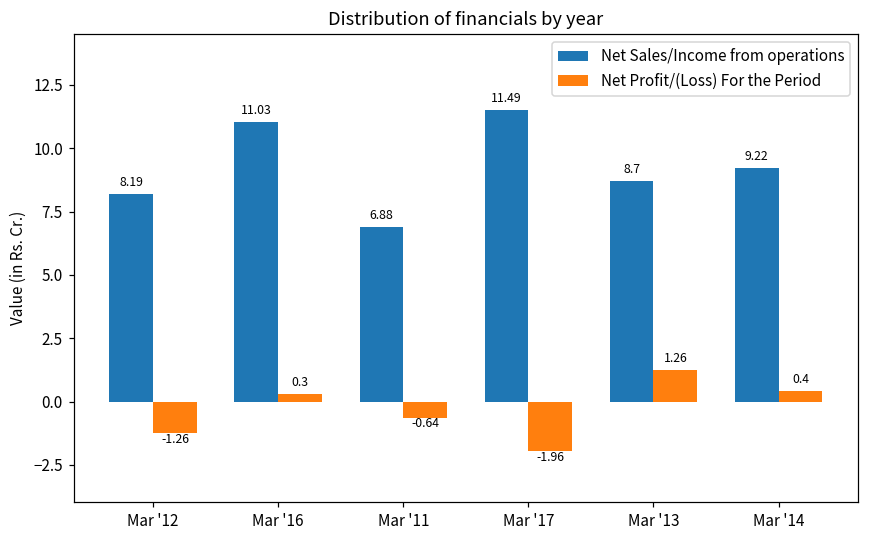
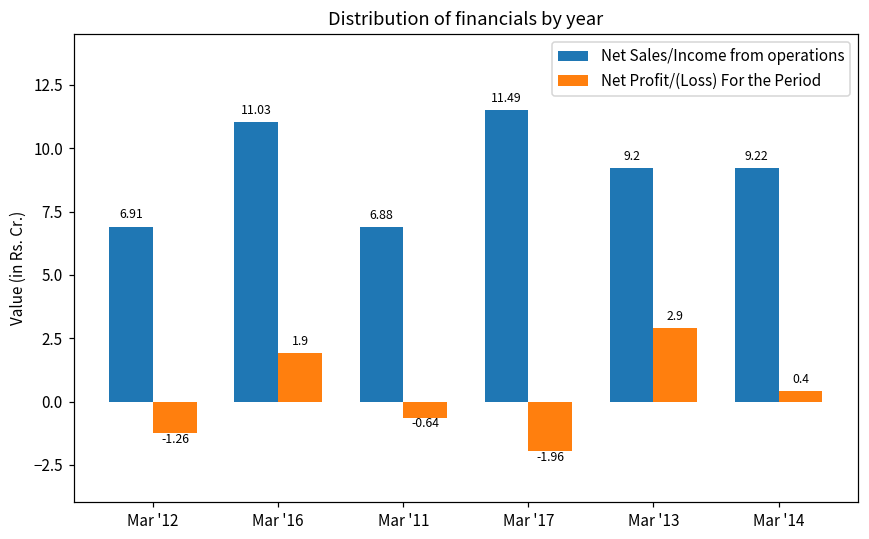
Net Sales/Income from operations, Mar '12: 8.19 -> 6.91
Net Profit/(Loss) For the Period, Mar '16: 0.3 -> 1.9
Net Sales/Income from operations, Mar '13: 8.7 -> 9.2
Net Profit/(Loss) For the Period, Mar '13: 1.26 -> 2.9
